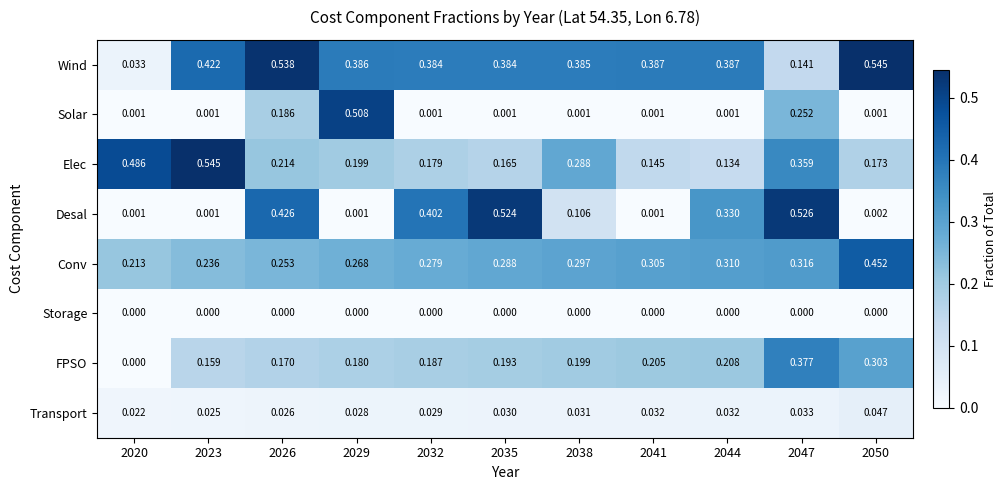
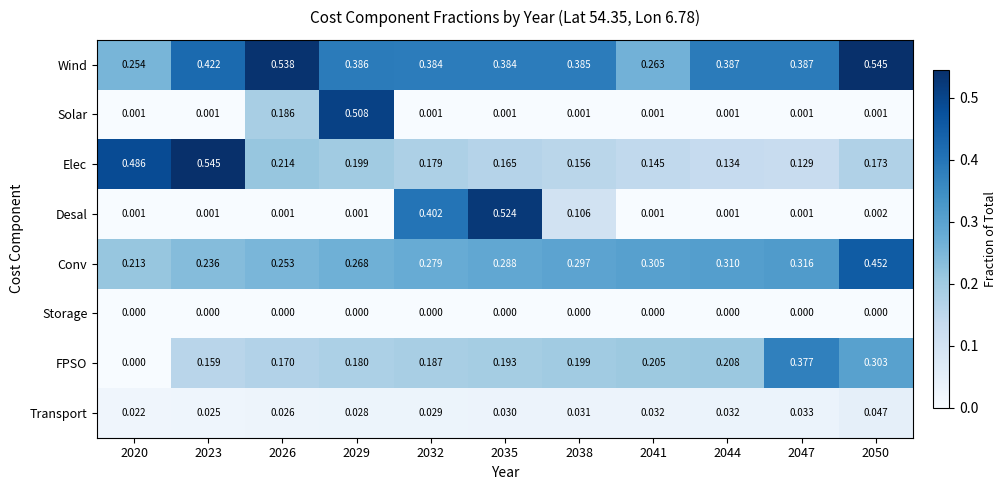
Wind, 2020: 0.033 -> 0.254
Wind, 2041: 0.387 -> 0.263
Wind, 2047: 0.141 -> 0.387
Solar, 2047: 0.252 -> 0.001
Elec, 2038: 0.288 -> 0.156
Elec, 2047: 0.359 -> 0.129
Desal, 2026: 0.426 -> 0.001
Desal, 2044: 0.330 -> 0.001
Desal, 2047: 0.526 -> 0.001
